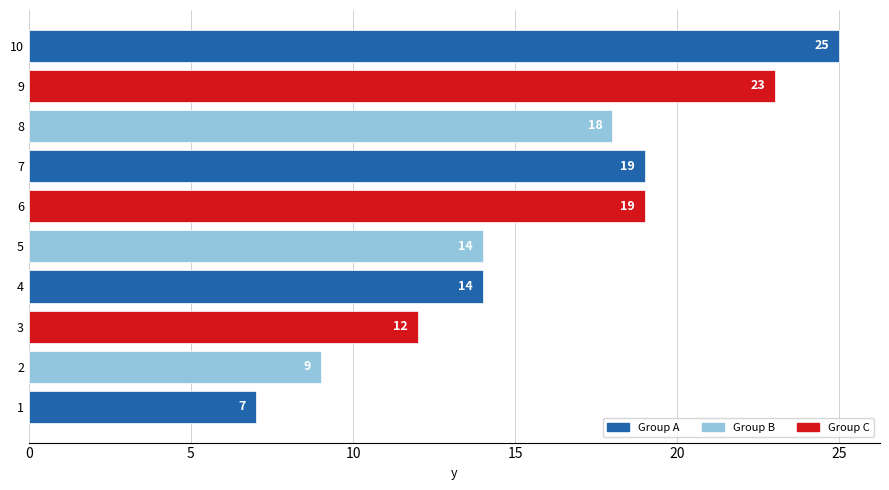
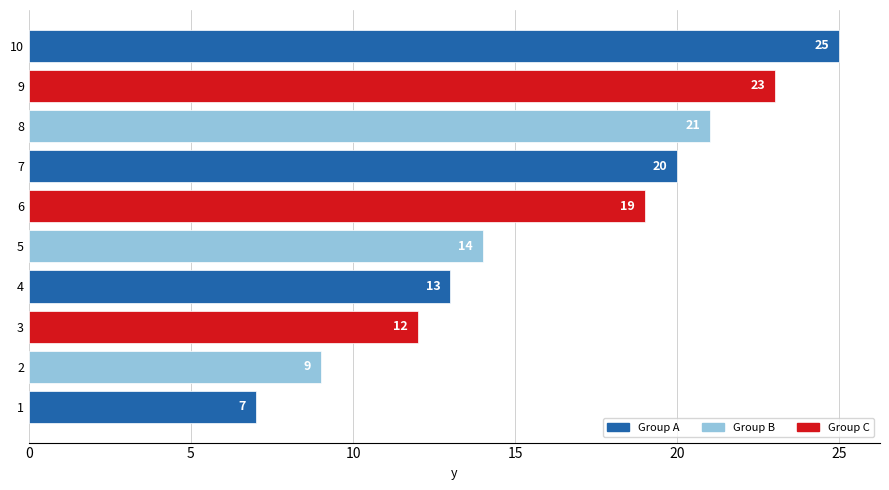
8: 18 -> 21
7: 19 -> 20
4: 14 -> 13
